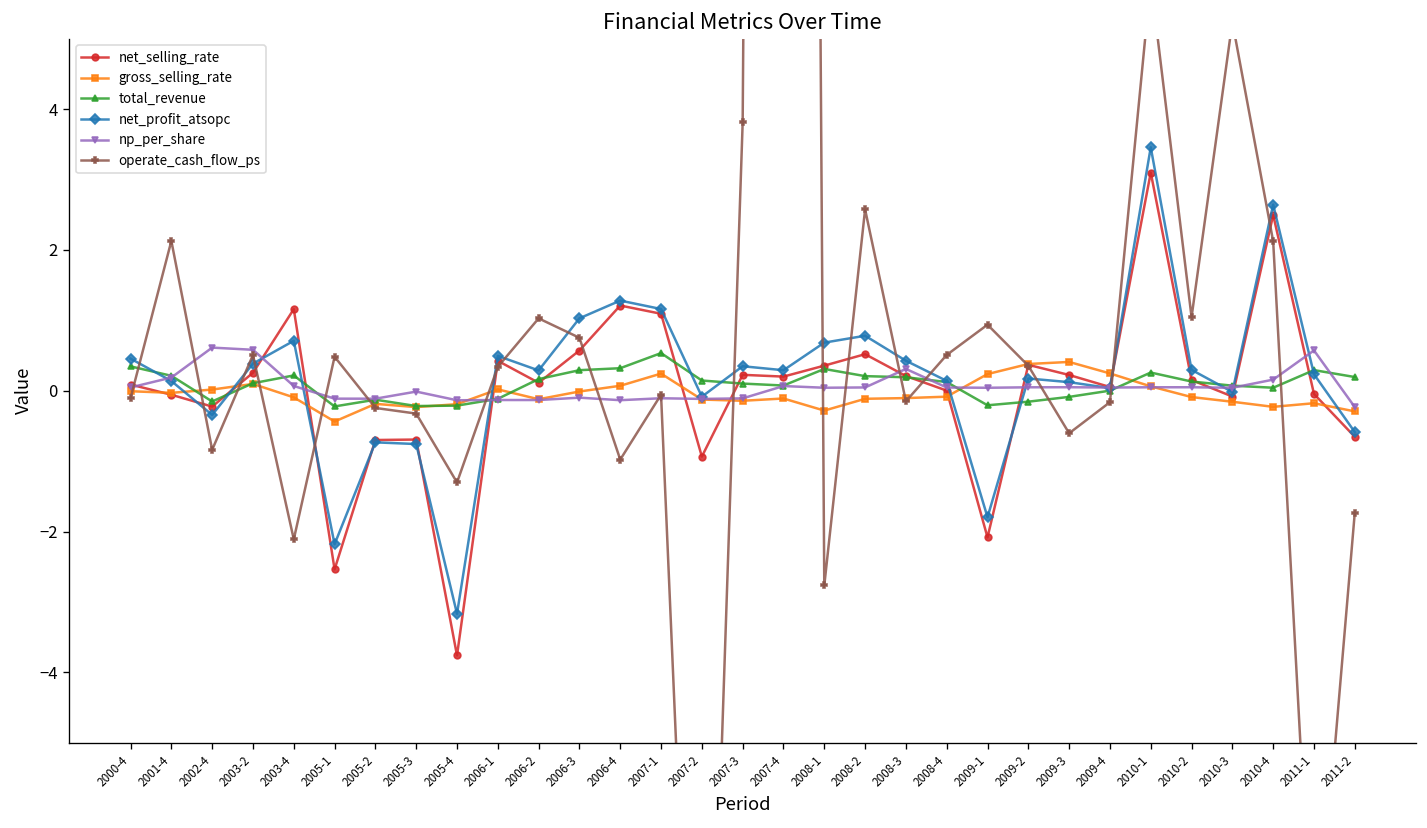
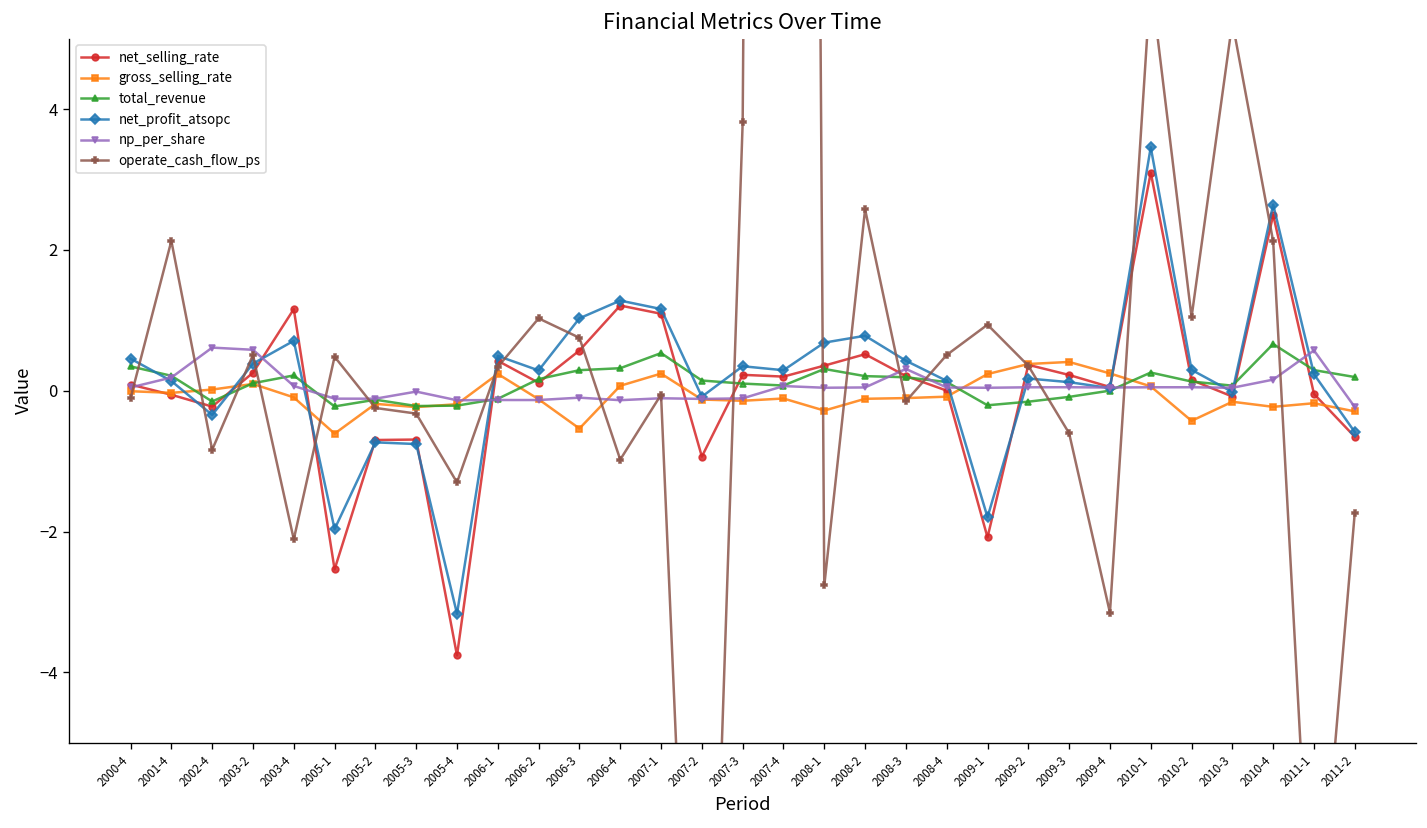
gross_selling_rate, 2005-1: -0.4 -> -0.6
net_profit_atsopc, 2005-1: -2.2 -> -2.0
gross_selling_rate, 2006-1: 0.0 -> 0.2
gross_selling_rate, 2006-3: 0.0 -> -0.5
operate_cash_flow_ps, 2009-4: -0.2 -> -3.2
gross_selling_rate, 2010-2: -0.1 -> -0.4
total_revenue, 2010-4: 0.0 -> 0.7
